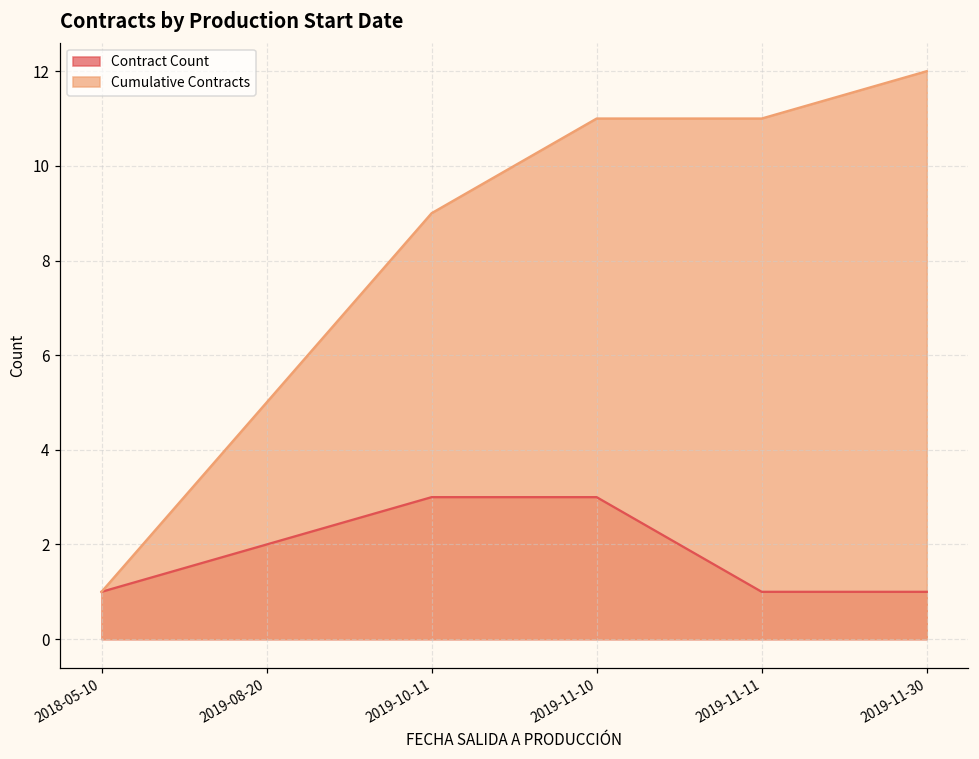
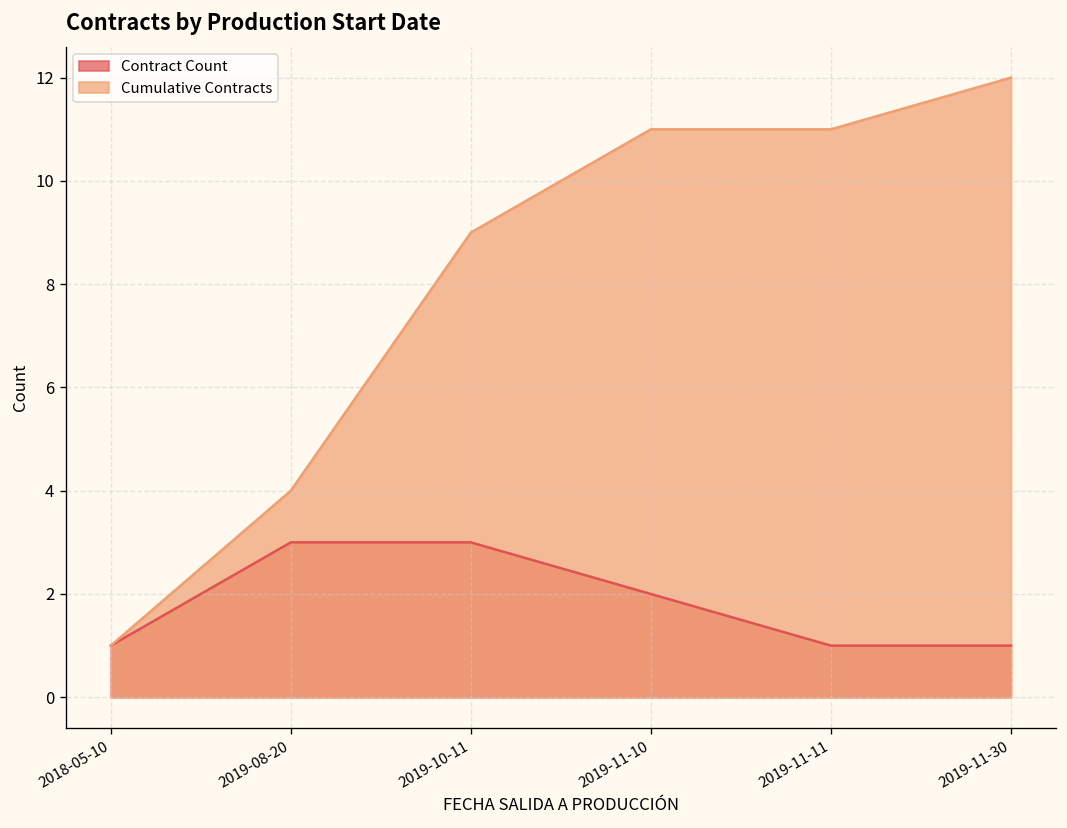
Contract Count, 2019-08-20: 2 -> 3
Cumulative Contracts, 2019-08-20: 5 -> 4
Contract Count, 2019-11-10: 3 -> 2
